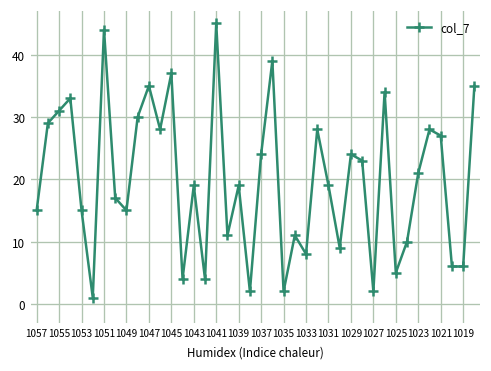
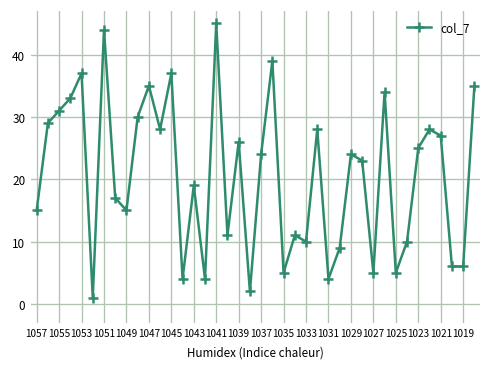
1053: 15 -> 37
1039: 19 -> 26
1035: 2 -> 5
1033: 8 -> 10
1031: 19 -> 4
1027: 2 -> 5
1023: 21 -> 25
